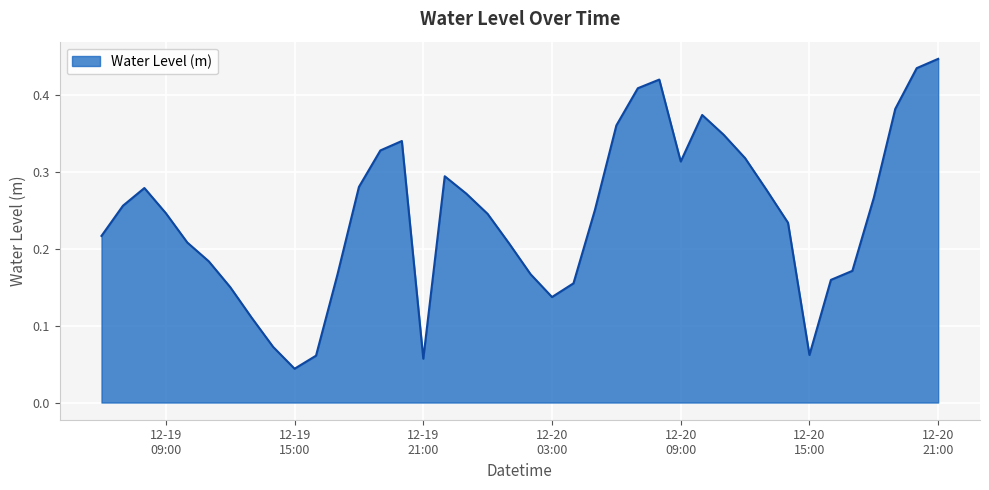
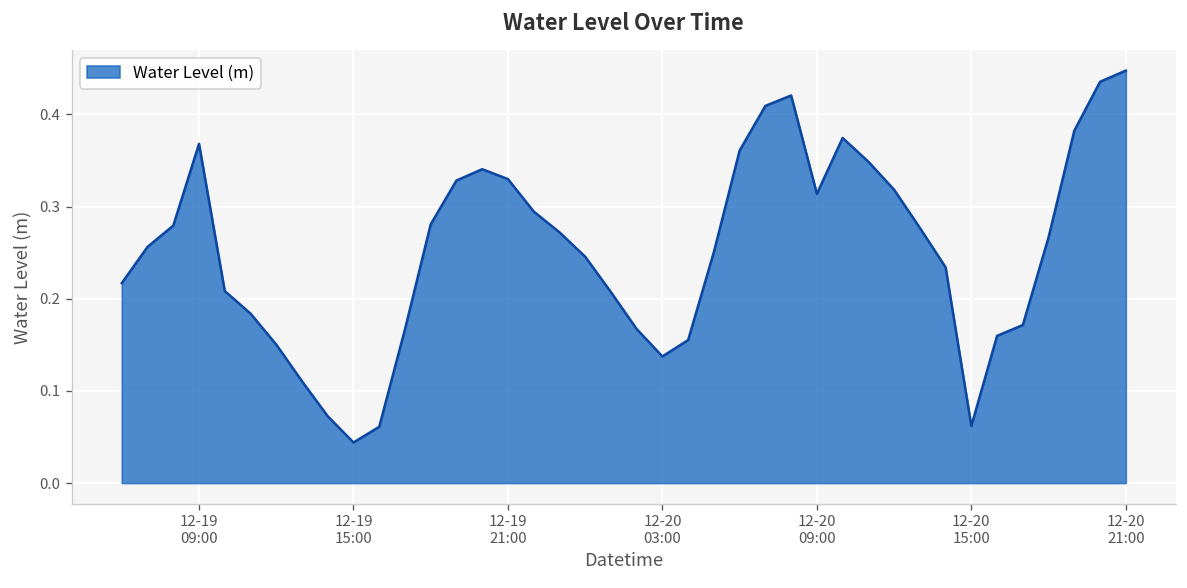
12-19 09:00: 0.25 -> 0.37
12-19 21:00: 0.06 -> 0.33
